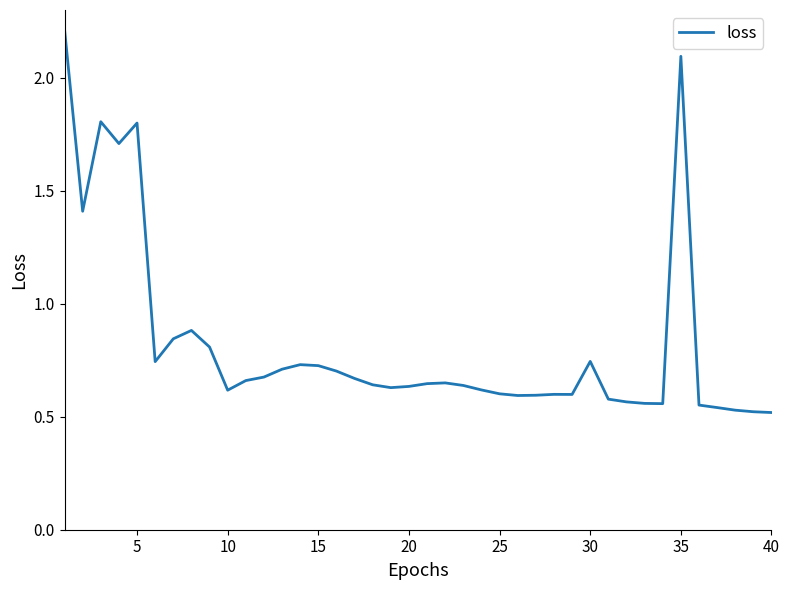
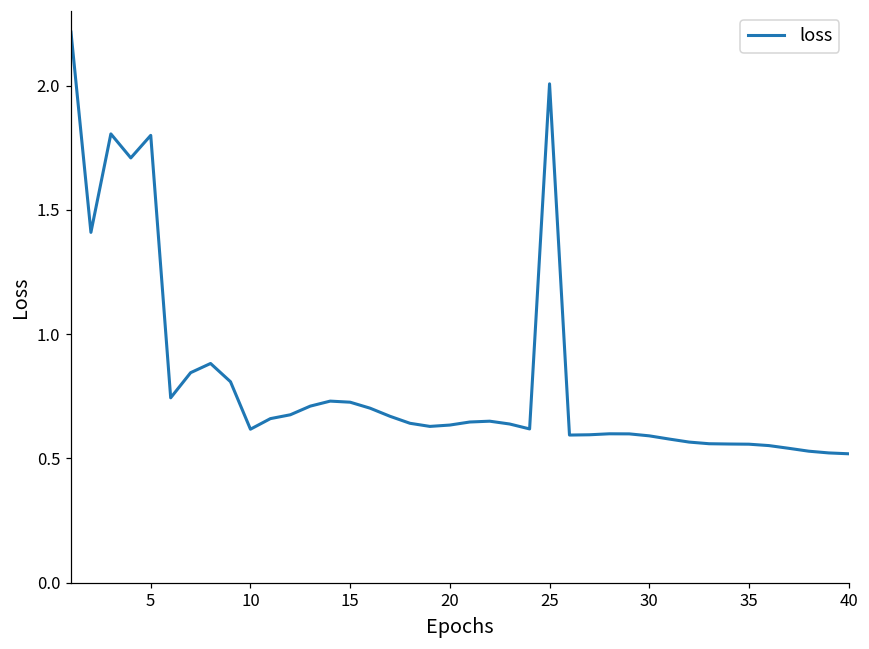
25: 0.60 -> 2.01
30: 0.75 -> 0.59
35: 2.10 -> 0.56
